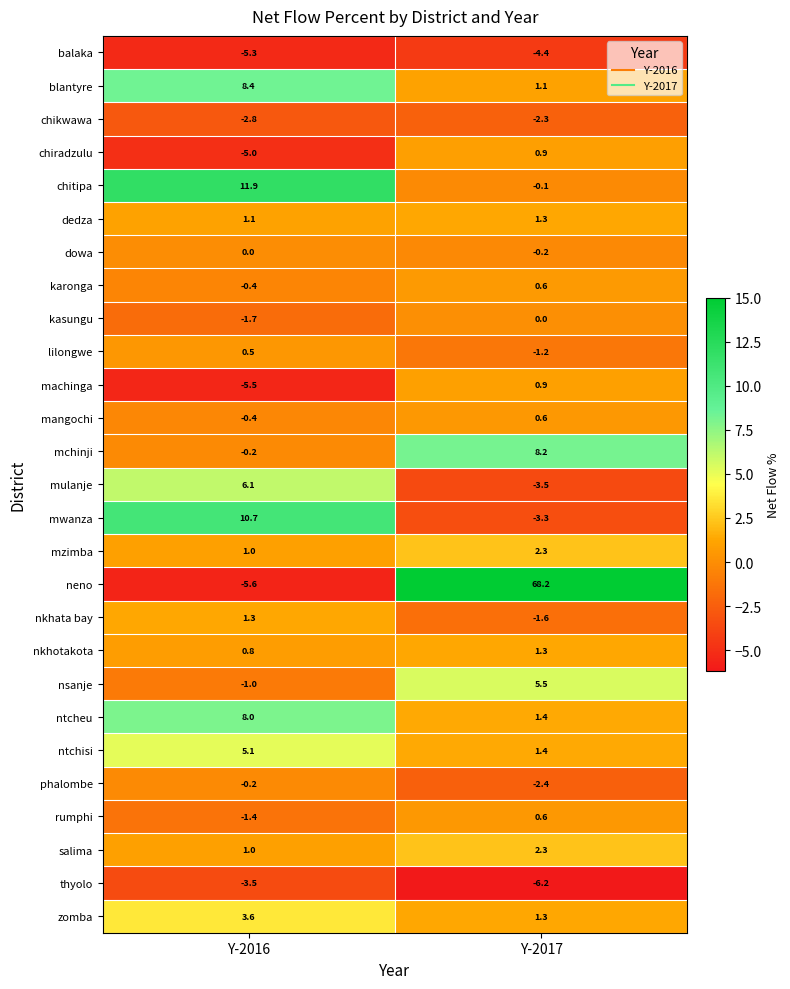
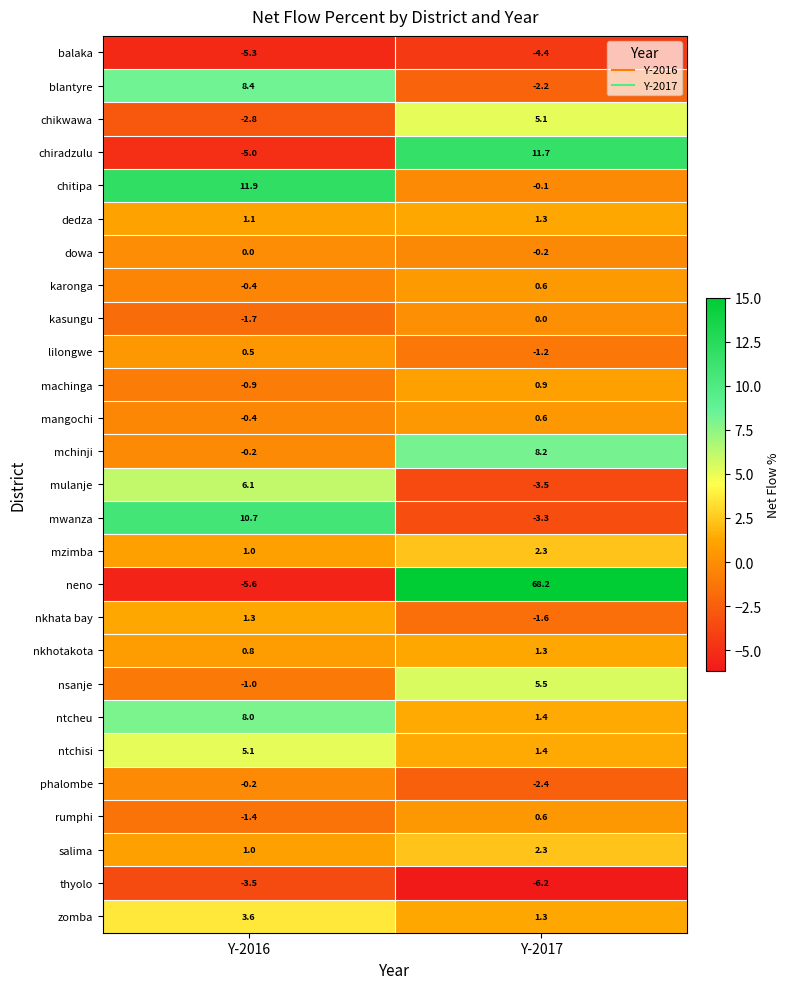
blantyre, Y-2017: 1.1 -> -2.2
chikwawa, Y-2017: -2.3 -> 5.1
chiradzulu, Y-2017: 0.9 -> 11.7
machinga, Y-2016: -5.5 -> -0.9
